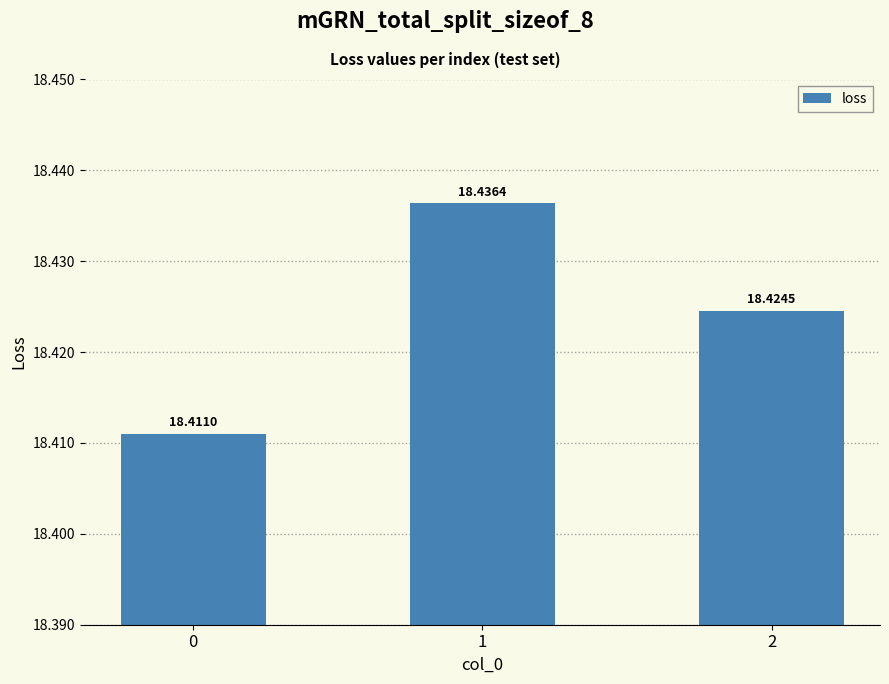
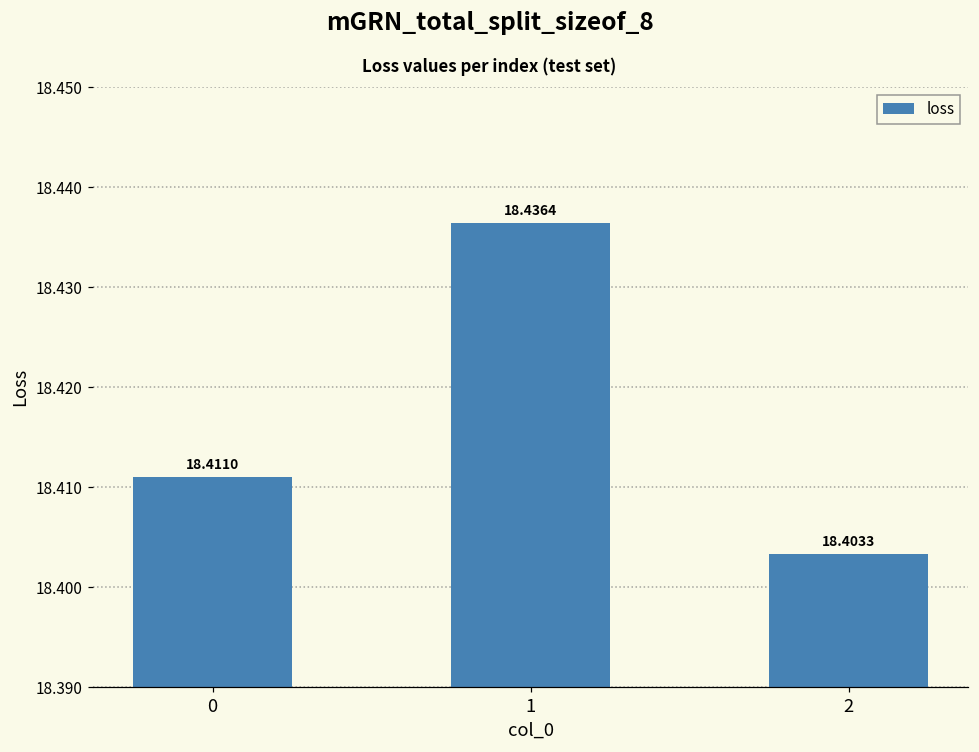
2: 18.4245 -> 18.4033
